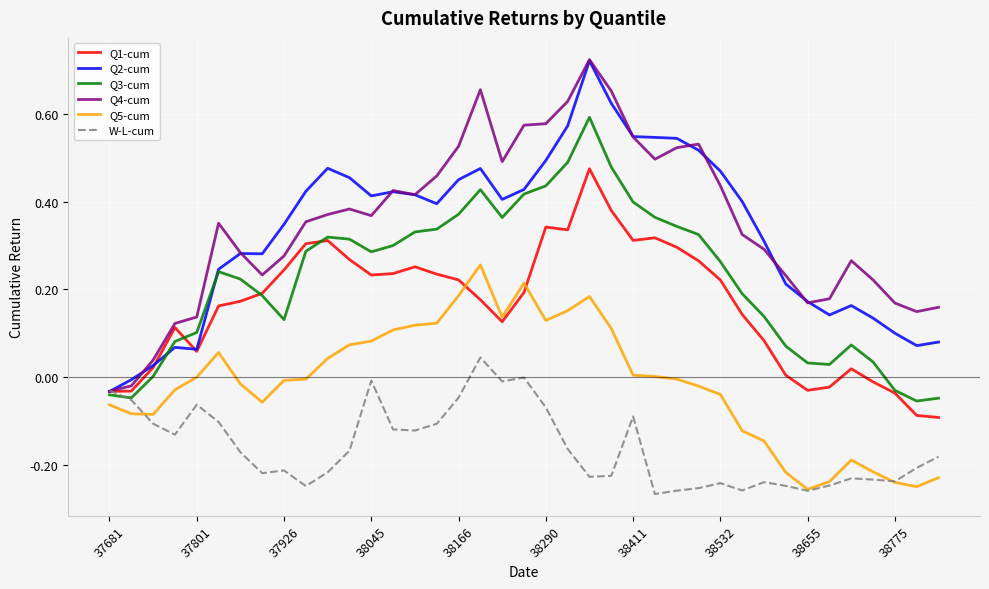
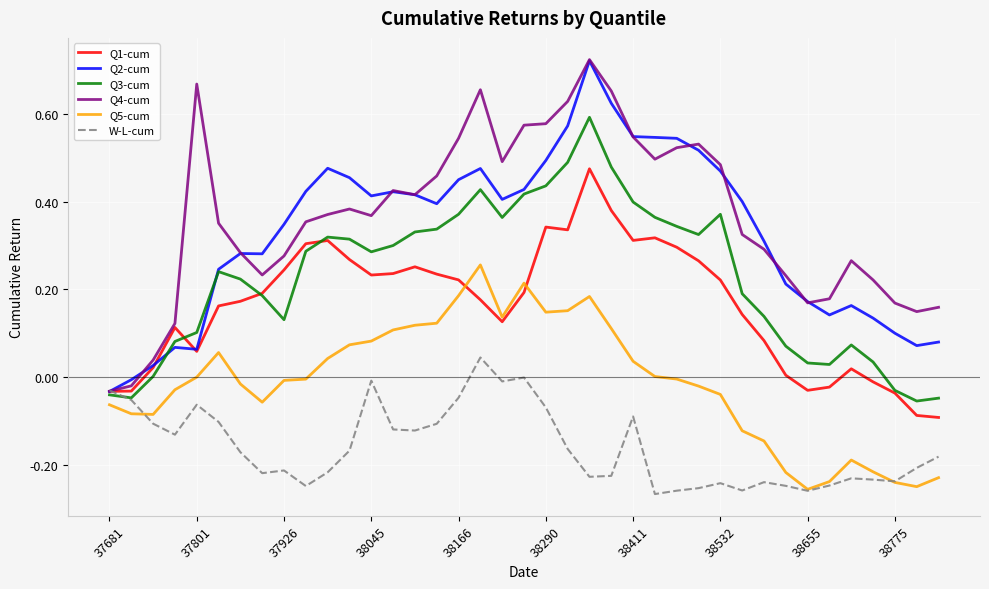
Q4-cum, 37801: 0.14 -> 0.67
Q4-cum, 38166: 0.53 -> 0.54
Q5-cum, 38290: 0.13 -> 0.15
Q5-cum, 38411: 0.00 -> 0.04
Q3-cum, 38532: 0.26 -> 0.37
Q4-cum, 38532: 0.44 -> 0.48
